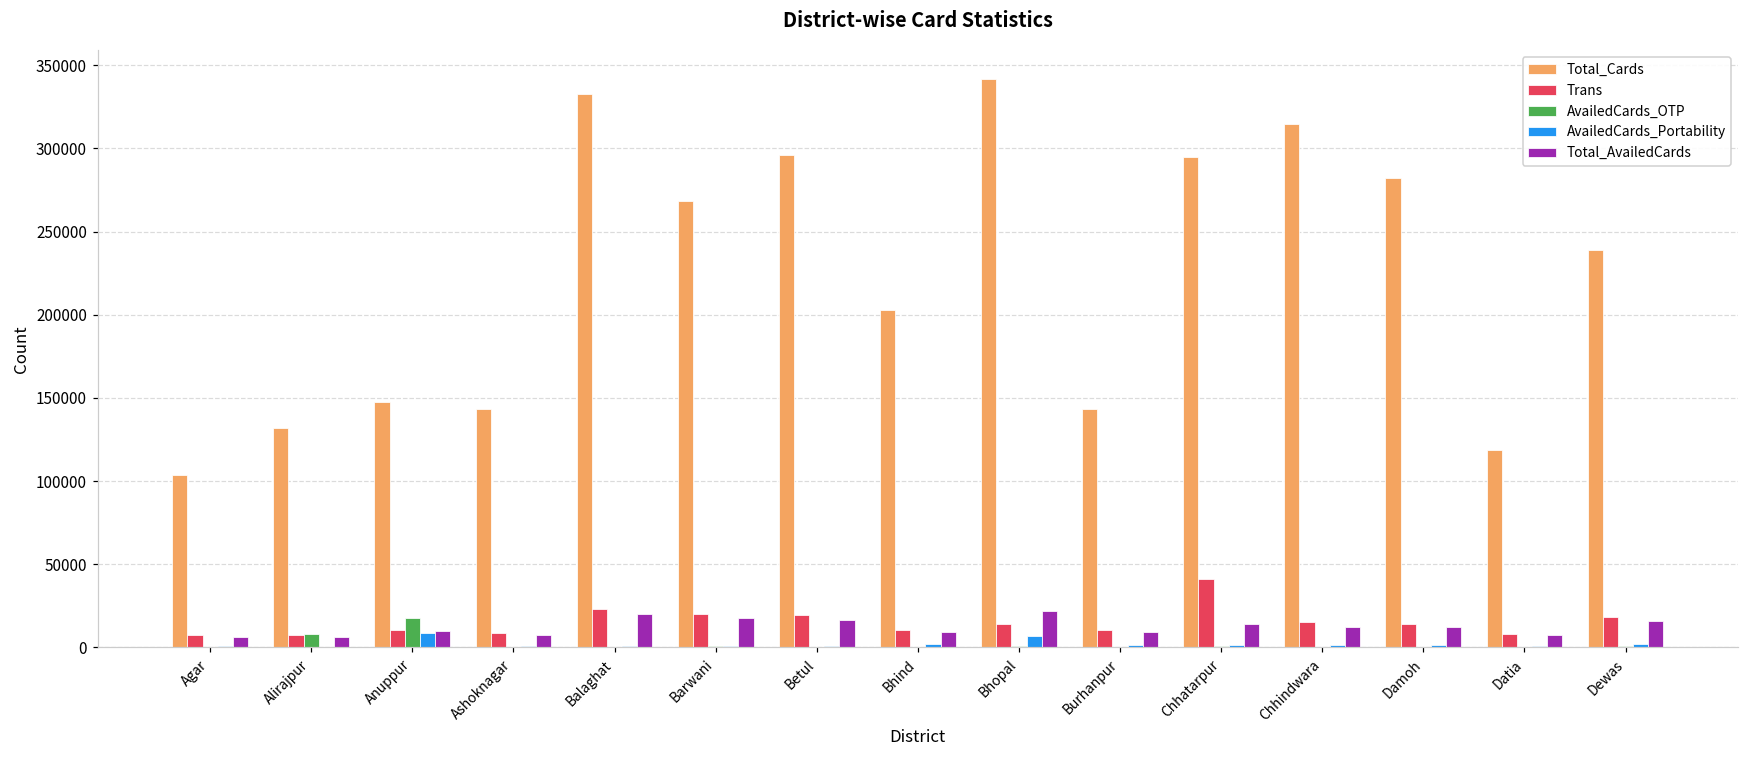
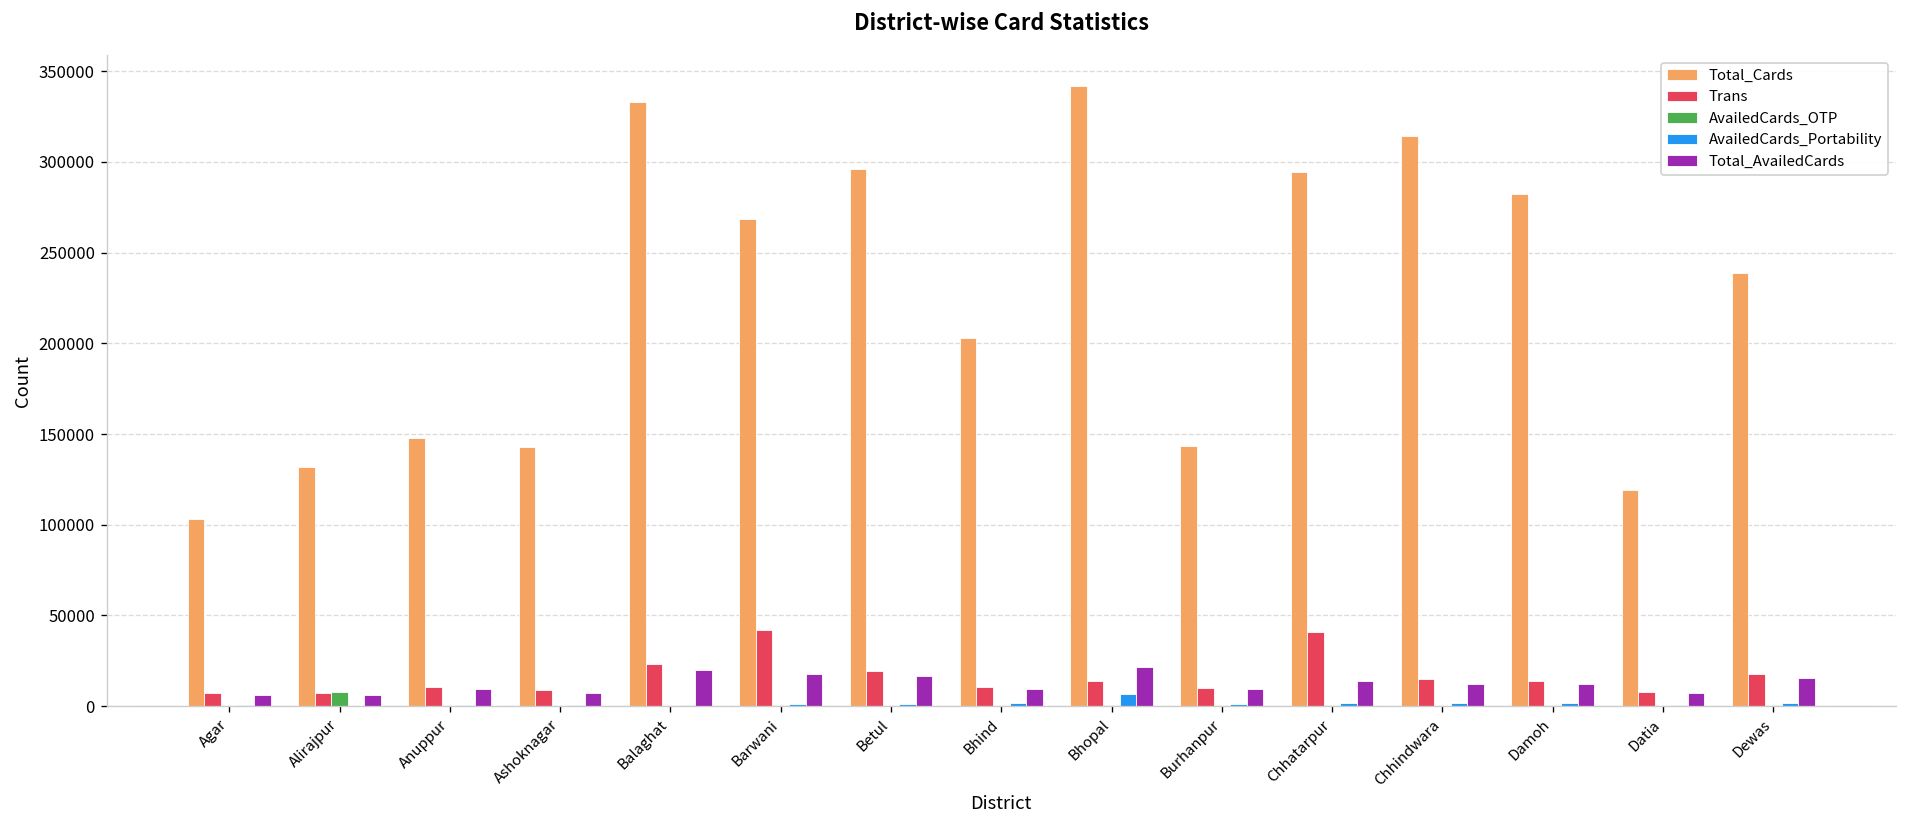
AvailedCards_OTP, Anuppur: 18000 -> 0
AvailedCards_Portability, Anuppur: 8000 -> 1000
Trans, Barwani: 20000 -> 42000
